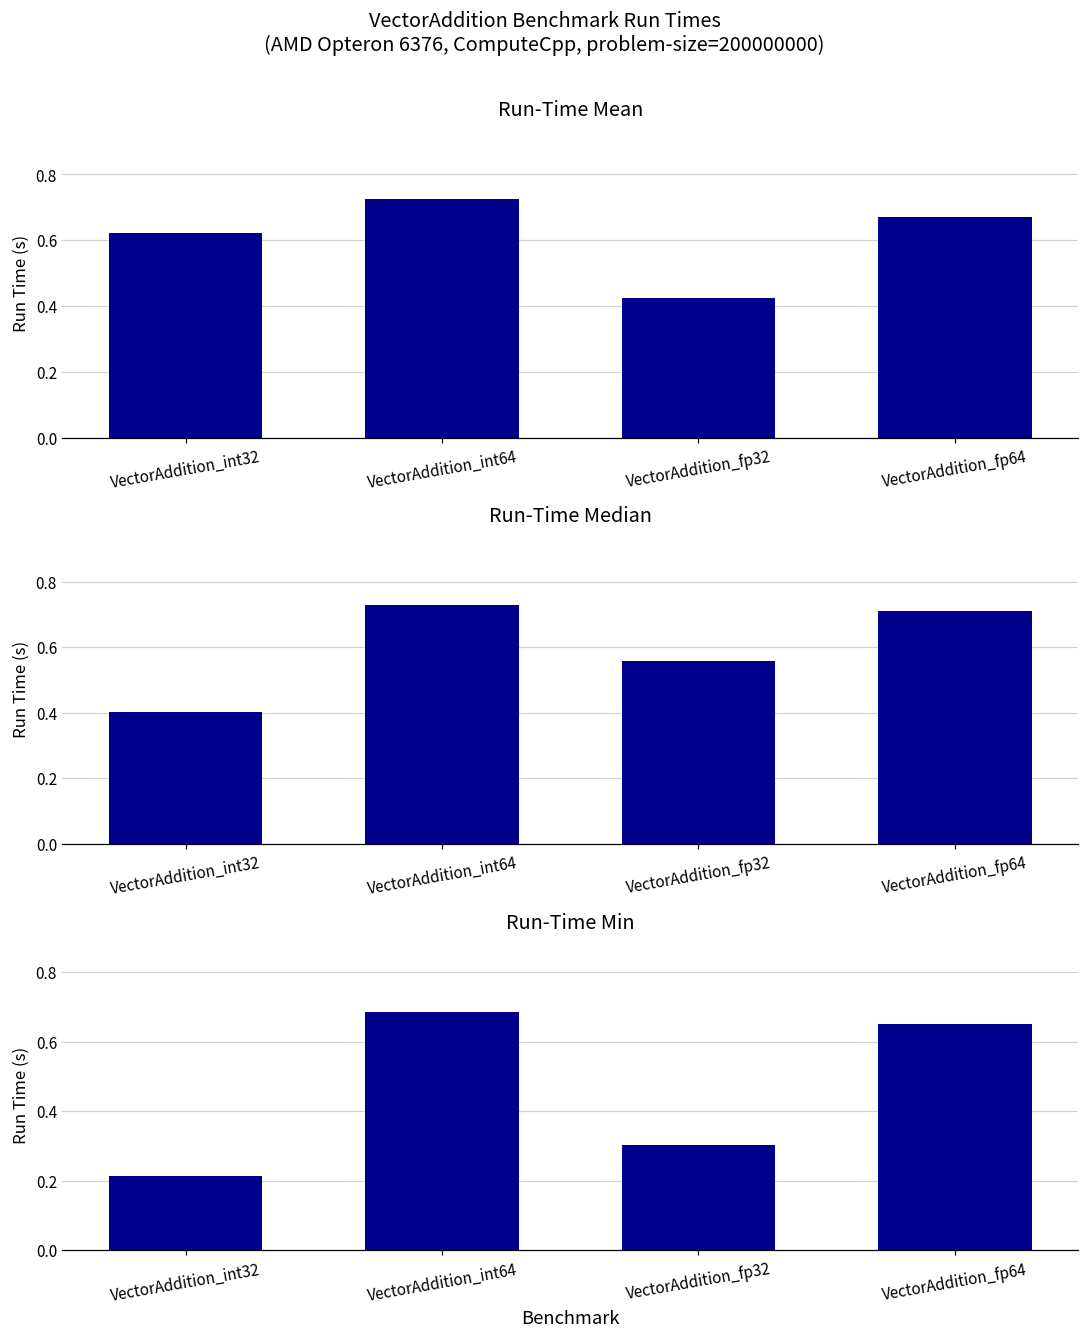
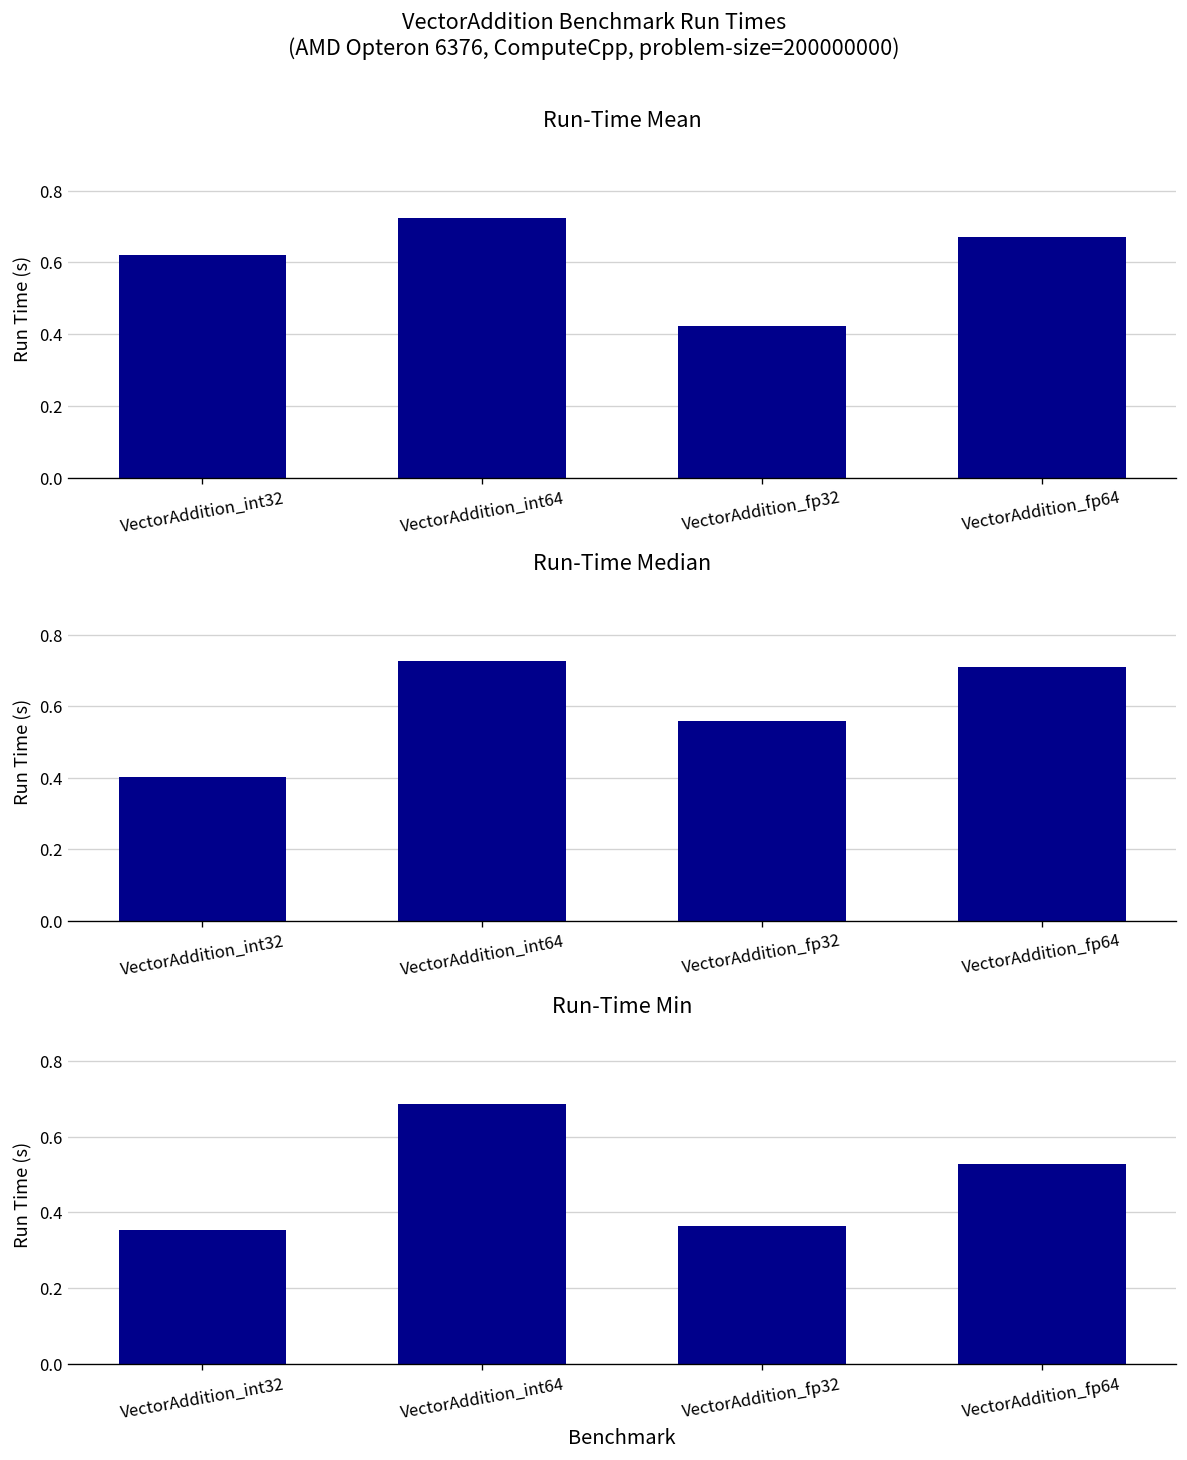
Run-Time Min, VectorAddition_int32: 0.21 -> 0.35
Run-Time Min, VectorAddition_fp32: 0.30 -> 0.37
Run-Time Min, VectorAddition_fp64: 0.65 -> 0.53
